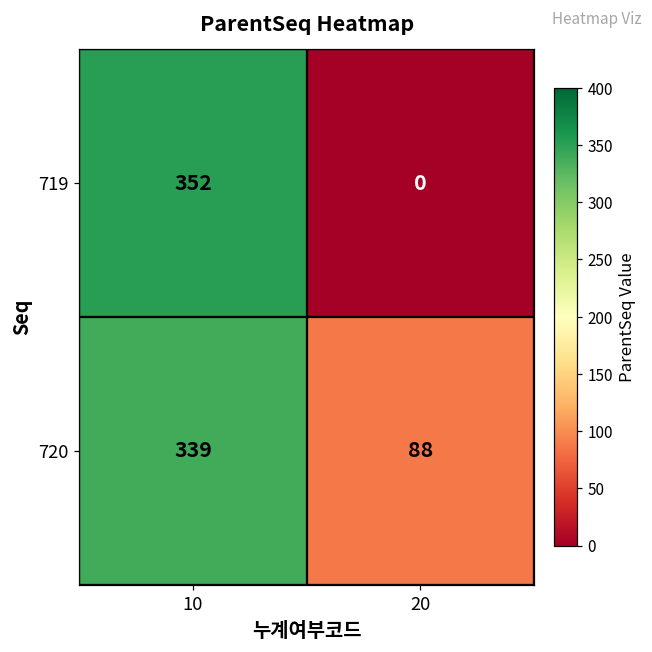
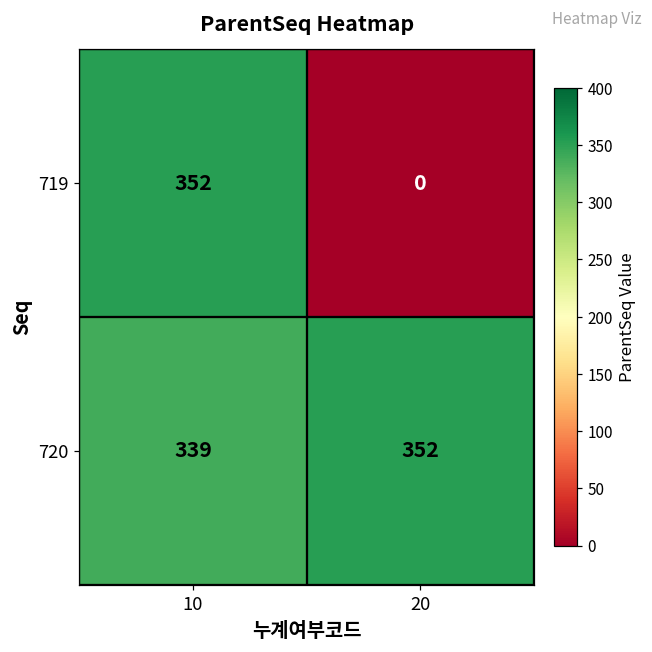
720, 20: 88 -> 352
